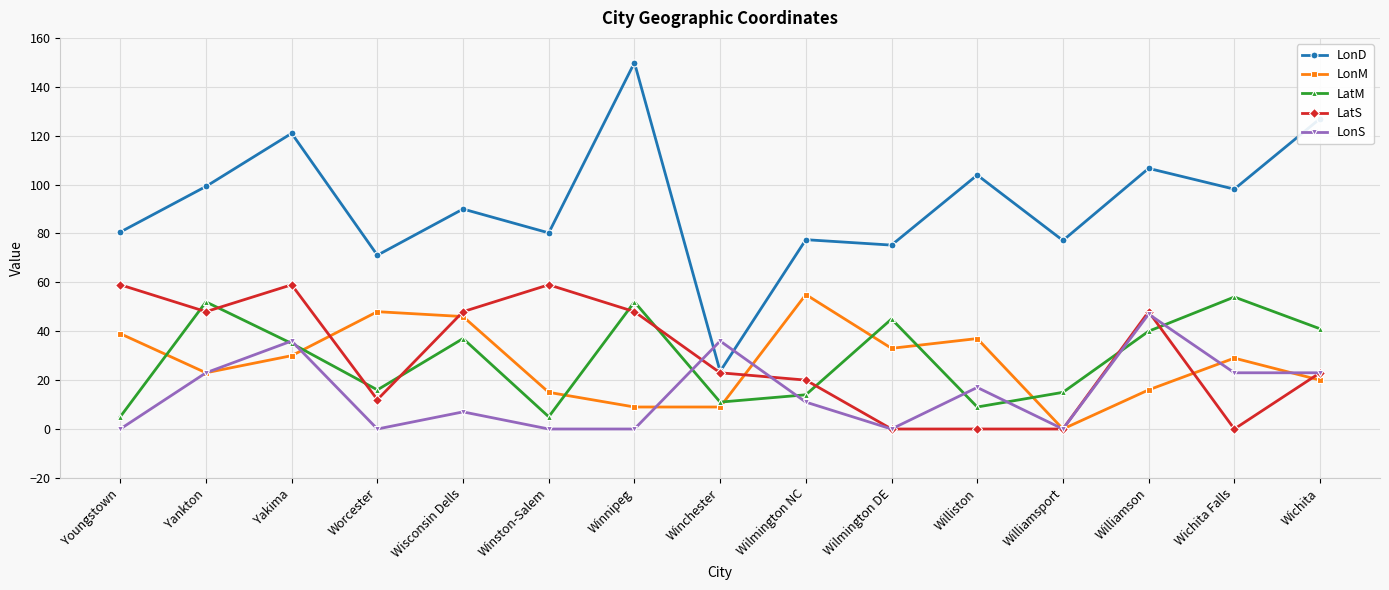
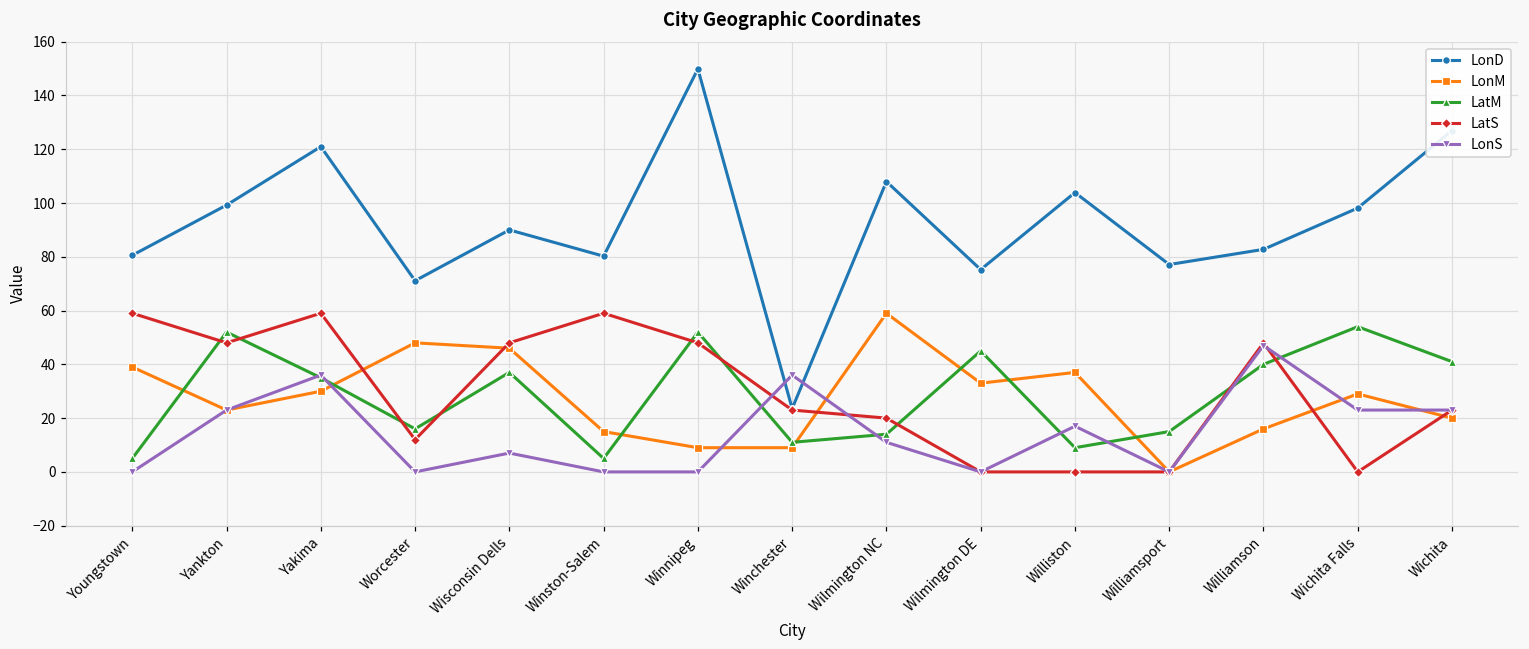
LonD, Wilmington NC: 77 -> 108
LonM, Wilmington NC: 55 -> 59
LonD, Williamson: 107 -> 83
